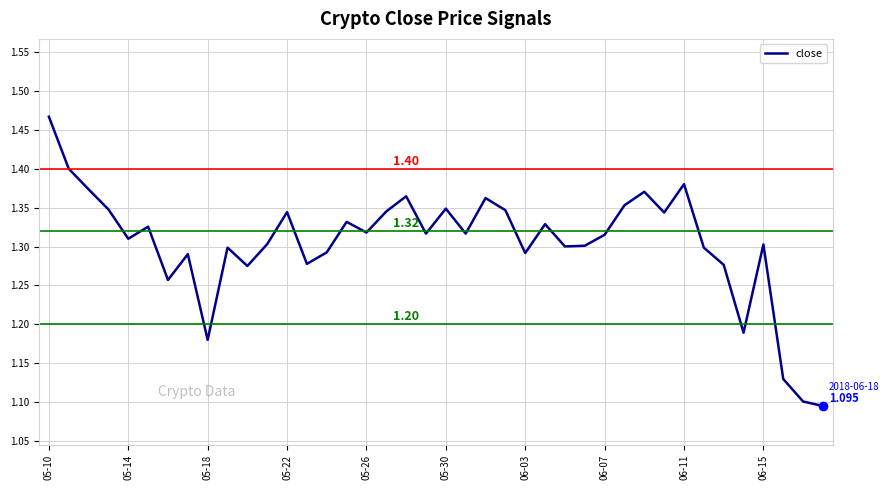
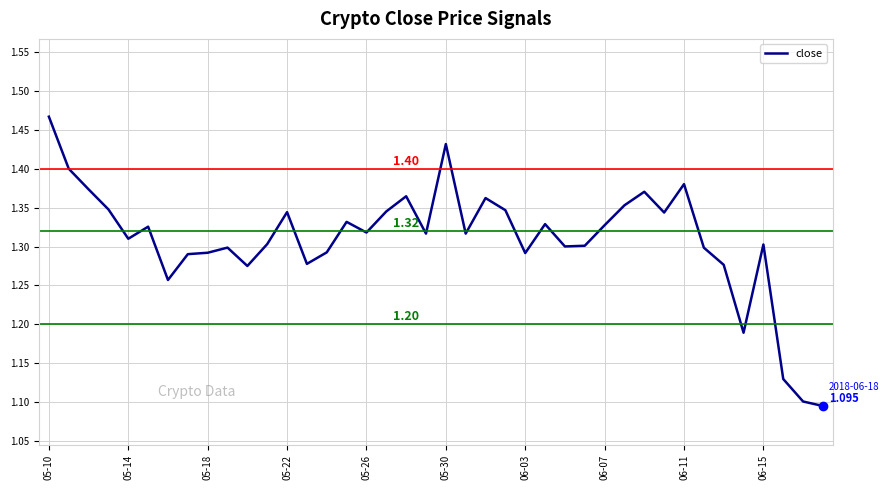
close, 05-18: 1.18 -> 1.29
close, 05-30: 1.35 -> 1.43
close, 06-07: 1.32 -> 1.33
